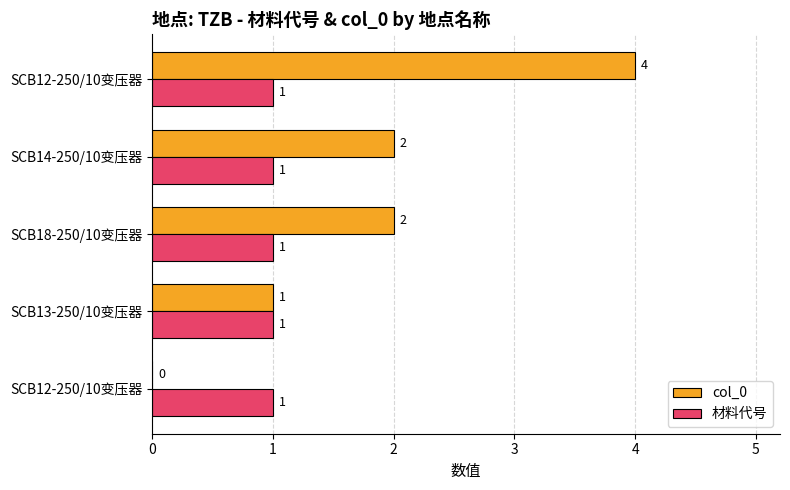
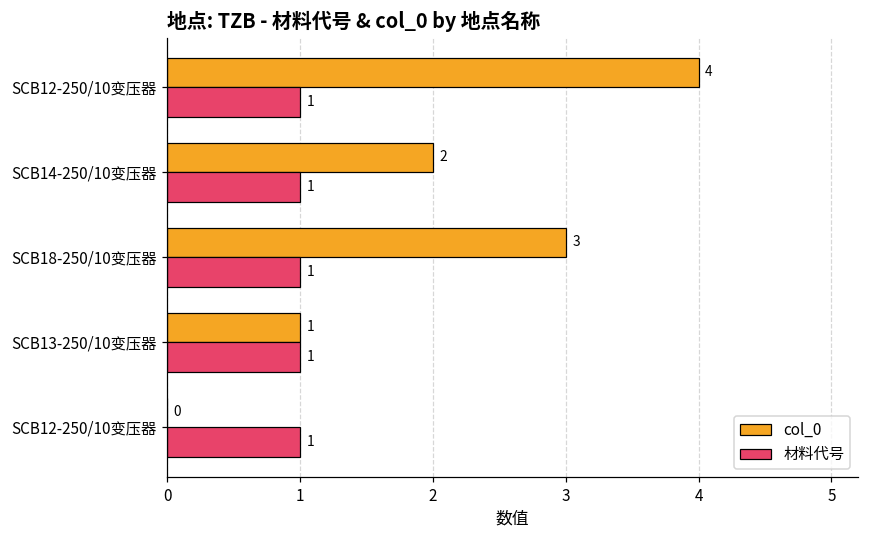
col_0, SCB18-250/10变压器: 2 -> 3
